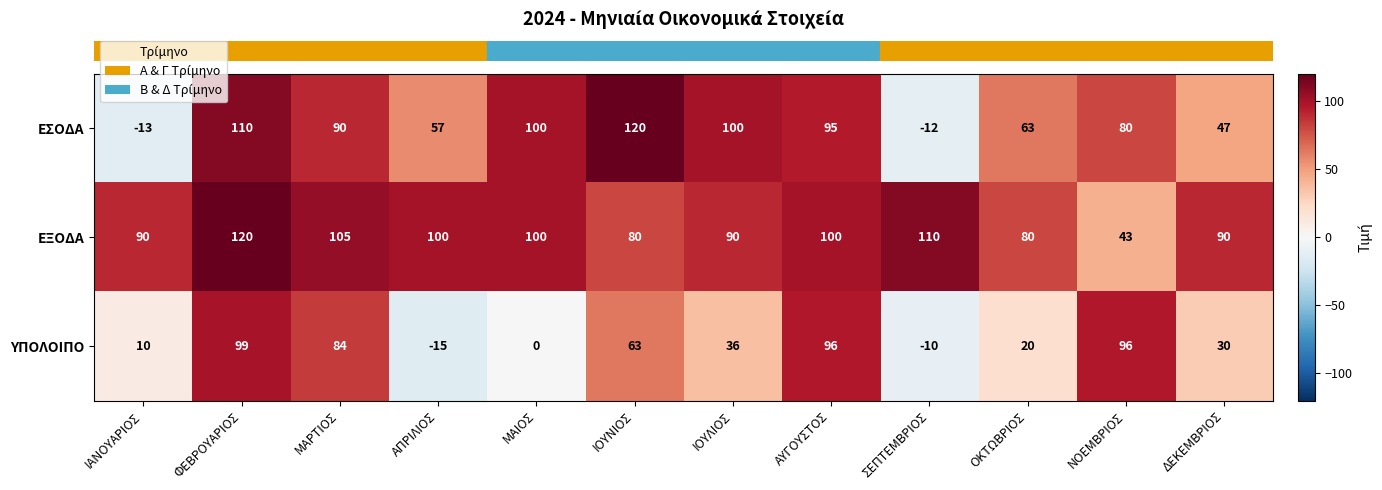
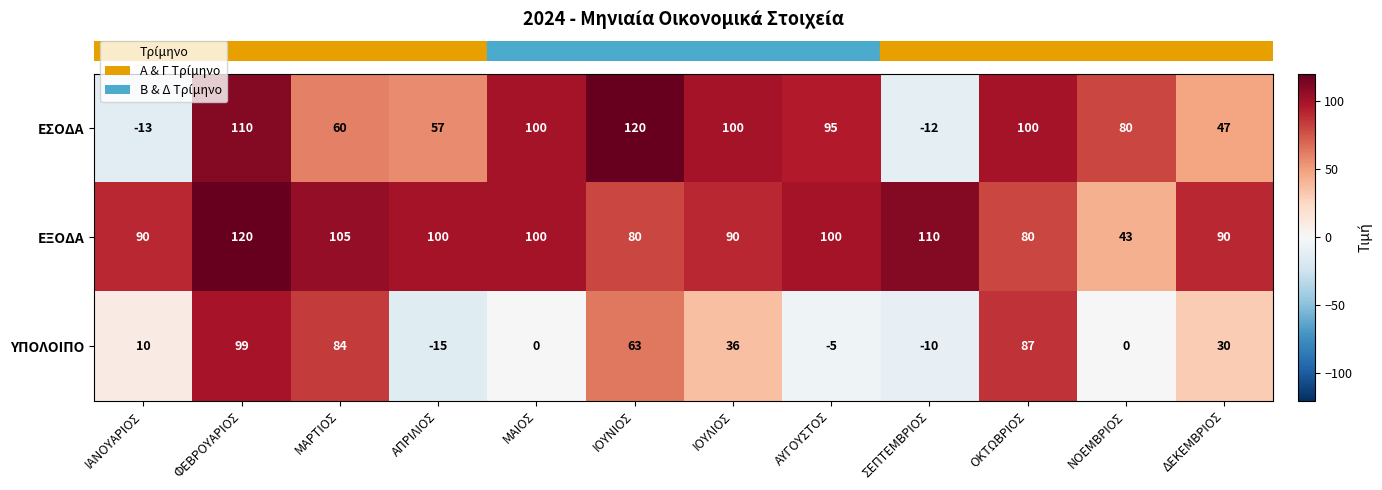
ΕΣΟΔΑ, ΜΑΡΤΙΟΣ: 90 -> 60
ΕΣΟΔΑ, ΟΚΤΩΒΡΙΟΣ: 63 -> 100
ΥΠΟΛΟΙΠΟ, ΑΥΓΟΥΣΤΟΣ: 96 -> -5
ΥΠΟΛΟΙΠΟ, ΟΚΤΩΒΡΙΟΣ: 20 -> 87
ΥΠΟΛΟΙΠΟ, ΝΟΕΜΒΡΙΟΣ: 96 -> 0
